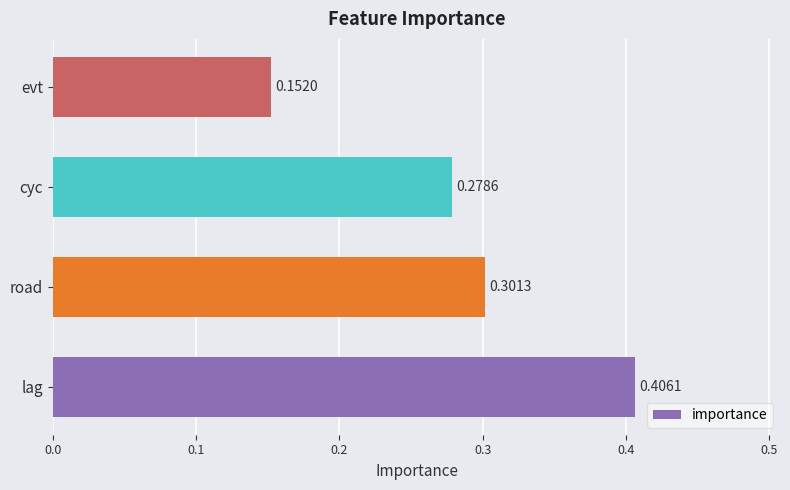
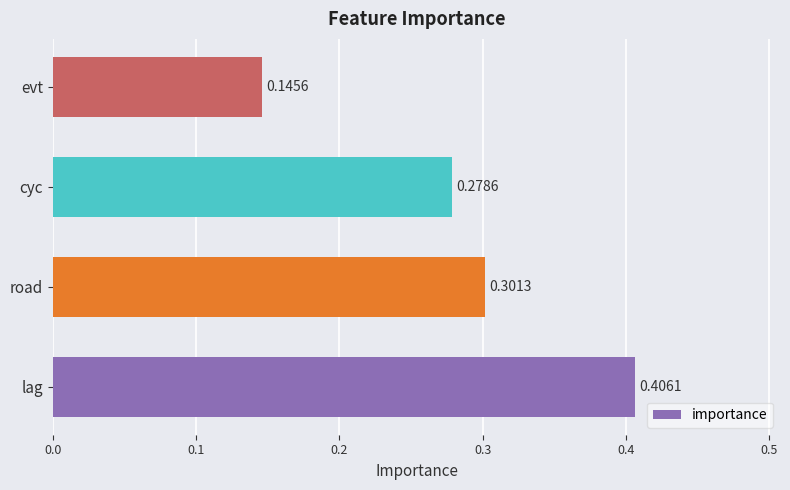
evt: 0.1520 -> 0.1456
